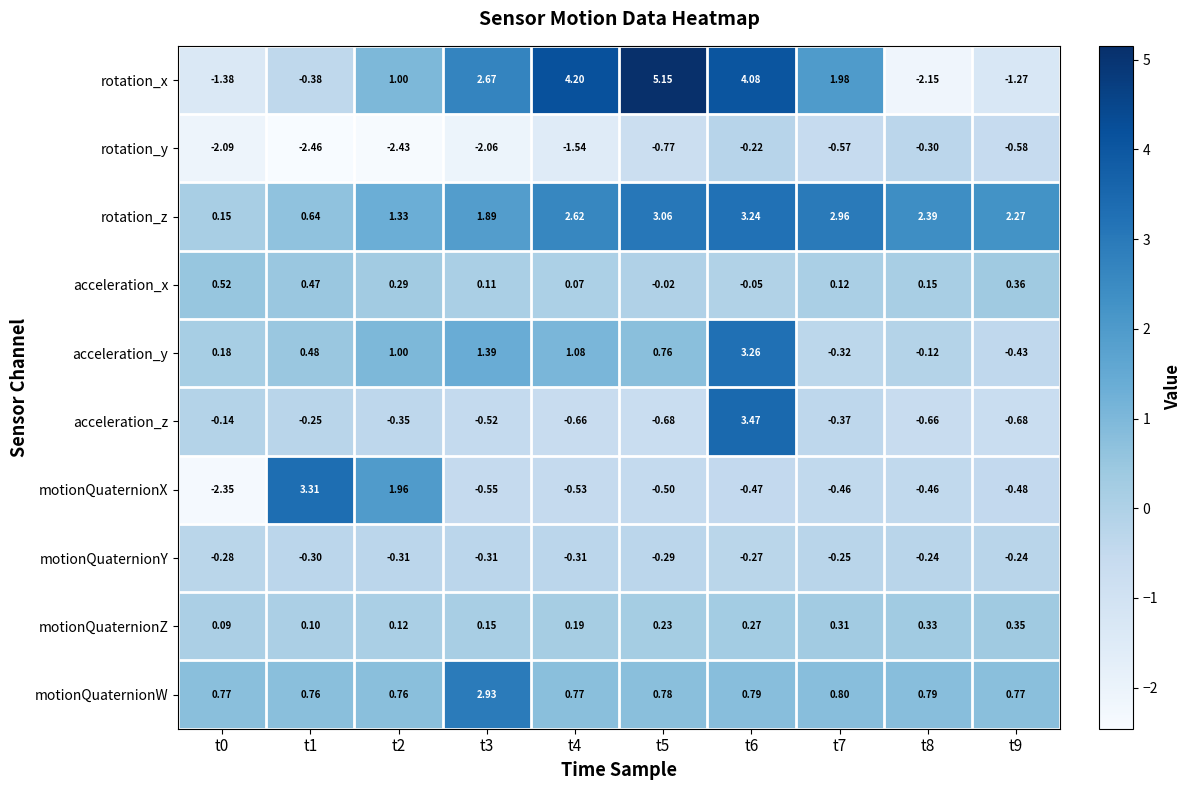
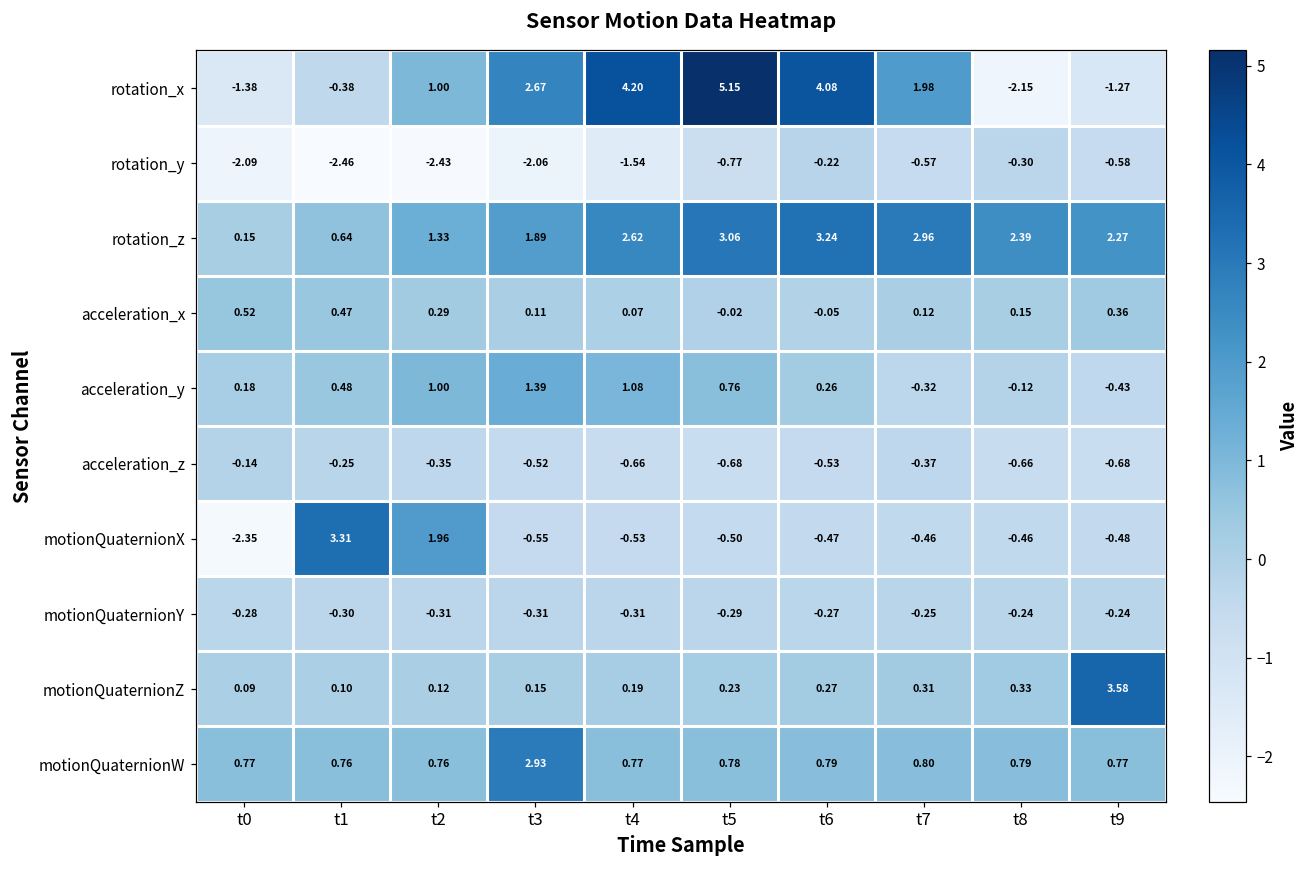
acceleration_y, t6: 3.26 -> 0.26
acceleration_z, t6: 3.47 -> -0.53
motionQuaternionZ, t9: 0.35 -> 3.58
